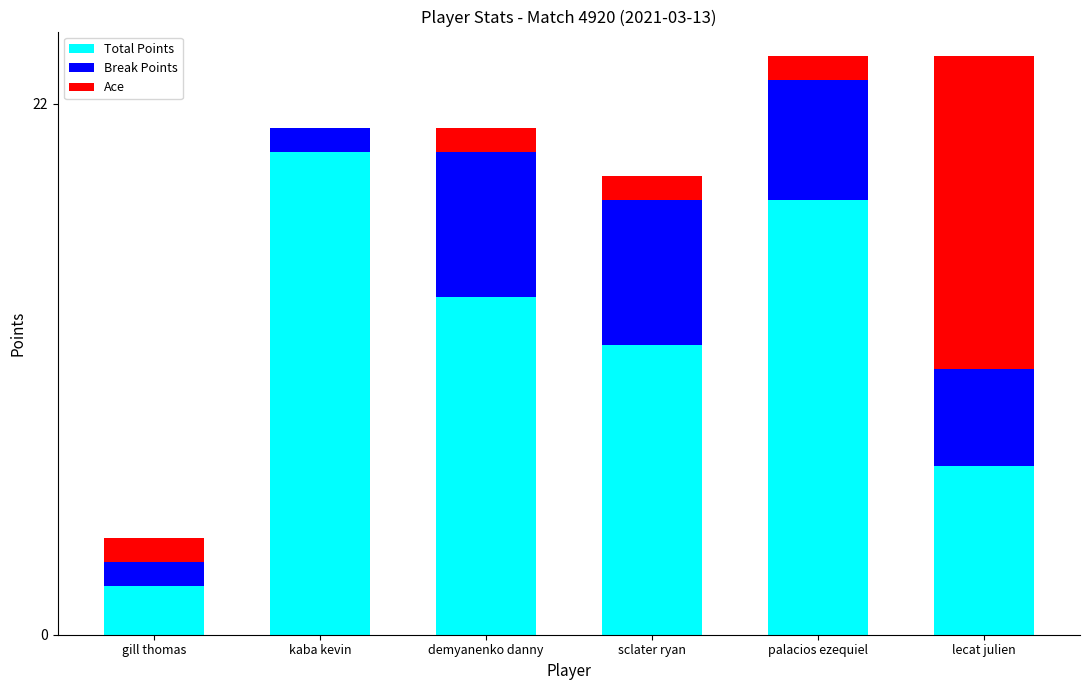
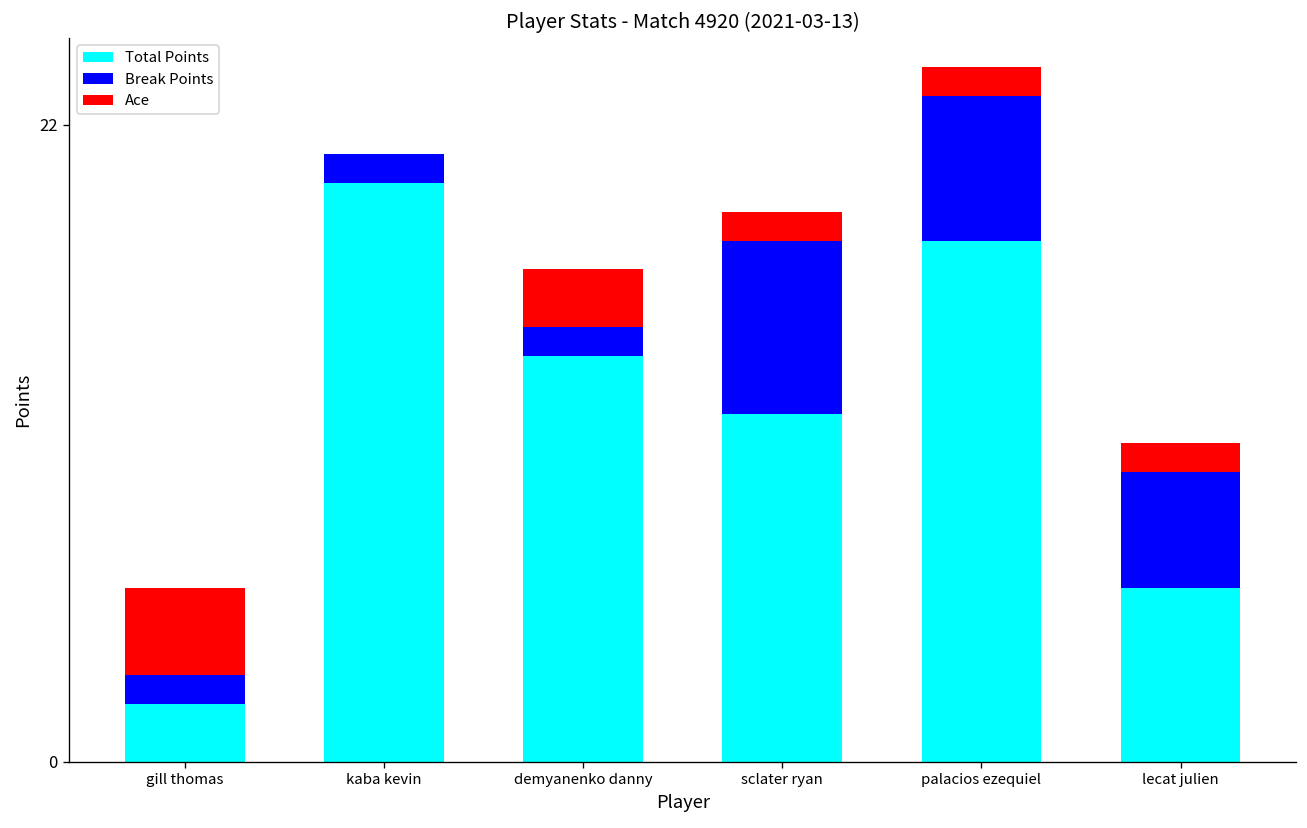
Ace, gill thomas: 1 -> 3
Break Points, demyanenko danny: 6 -> 1
Ace, demyanenko danny: 1 -> 2
Total Points, lecat julien: 7 -> 6
Ace, lecat julien: 13 -> 1
